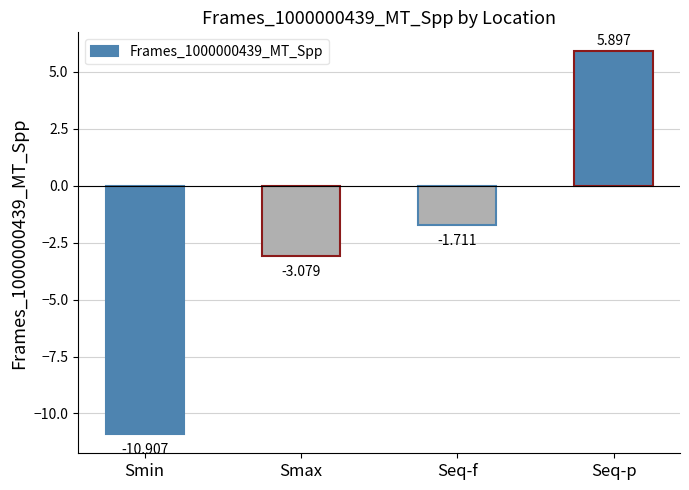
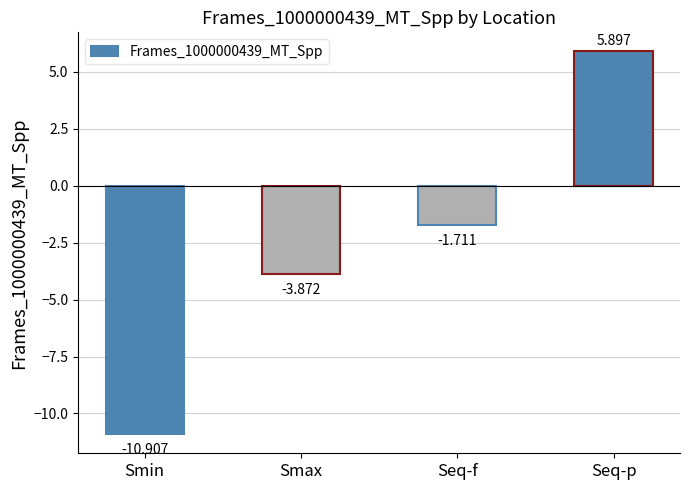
Smax: -3.079 -> -3.872
